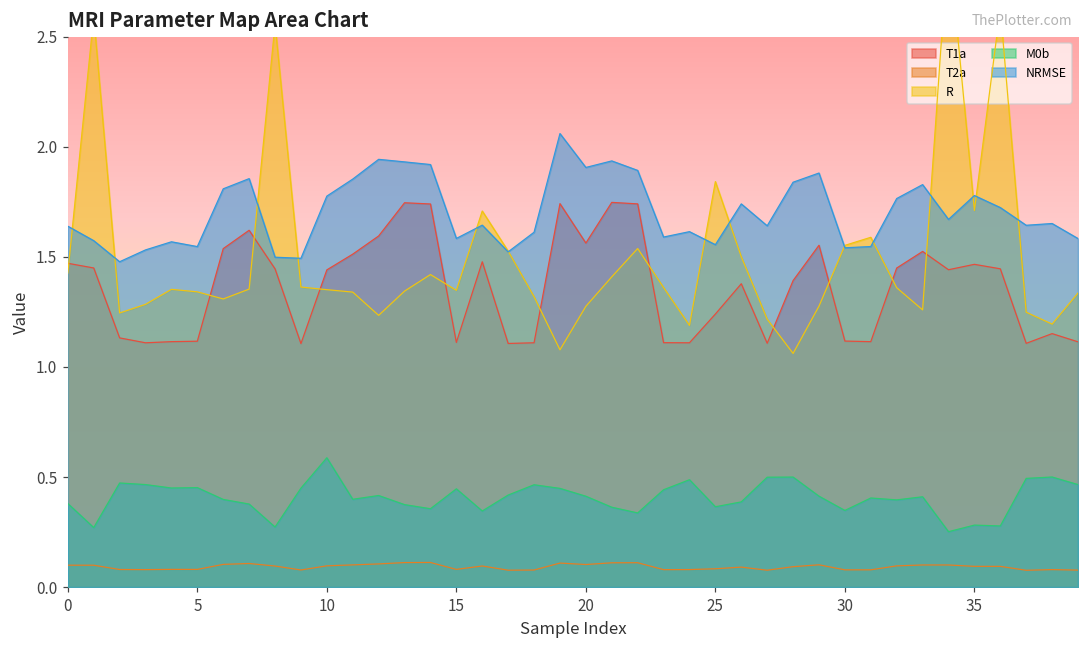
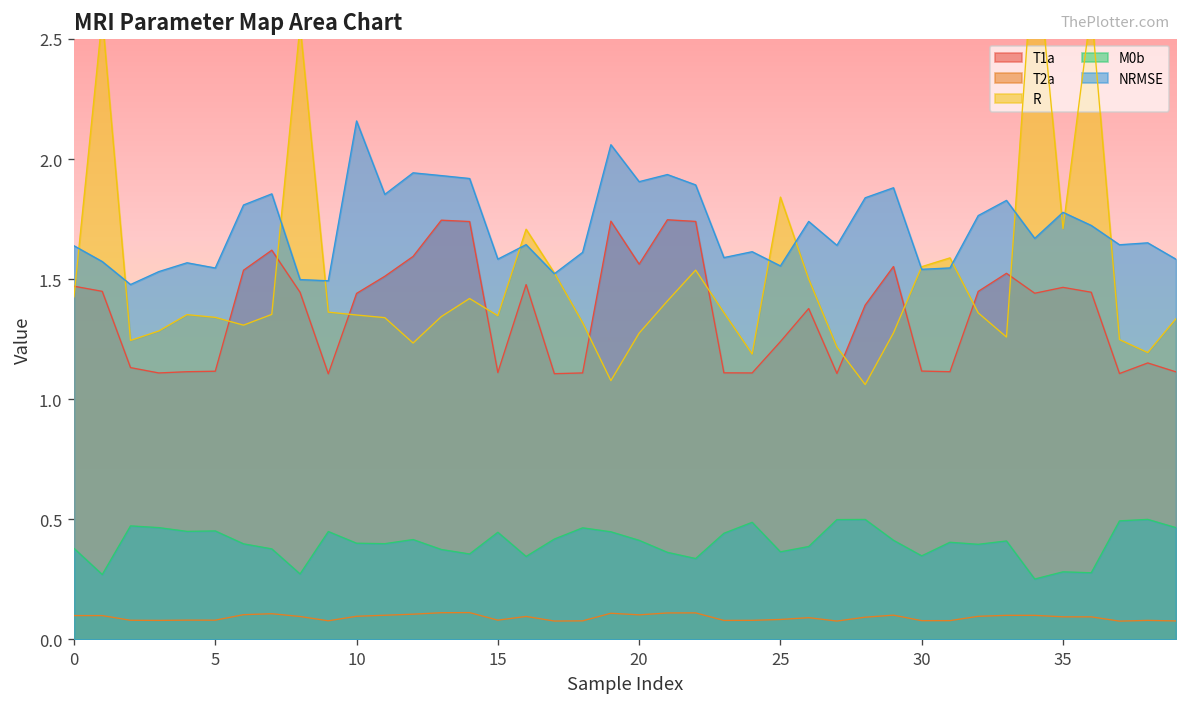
M0b, 10: 0.59 -> 0.40
NRMSE, 10: 1.78 -> 2.16
